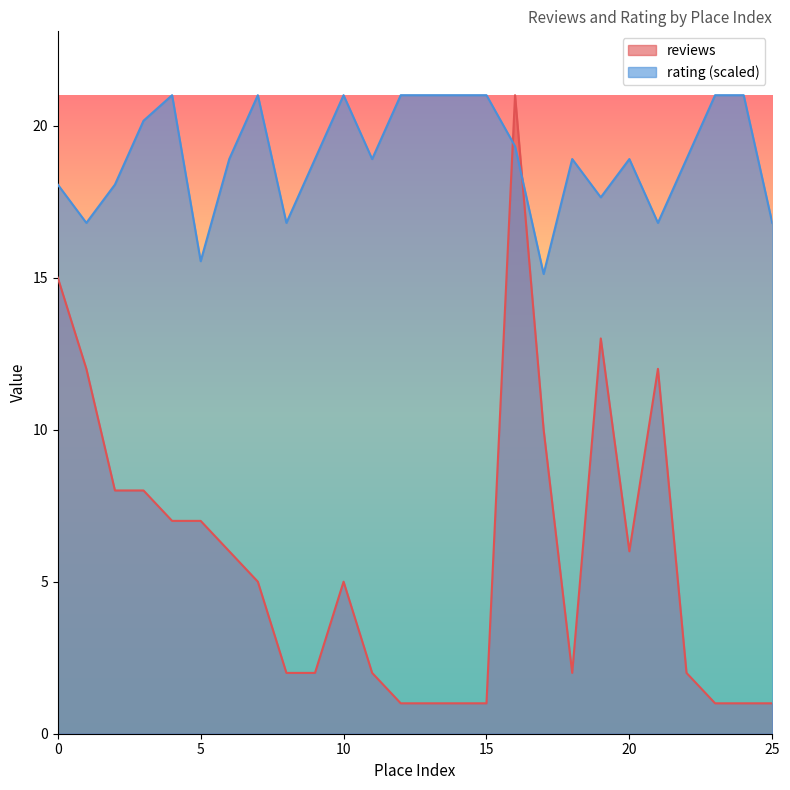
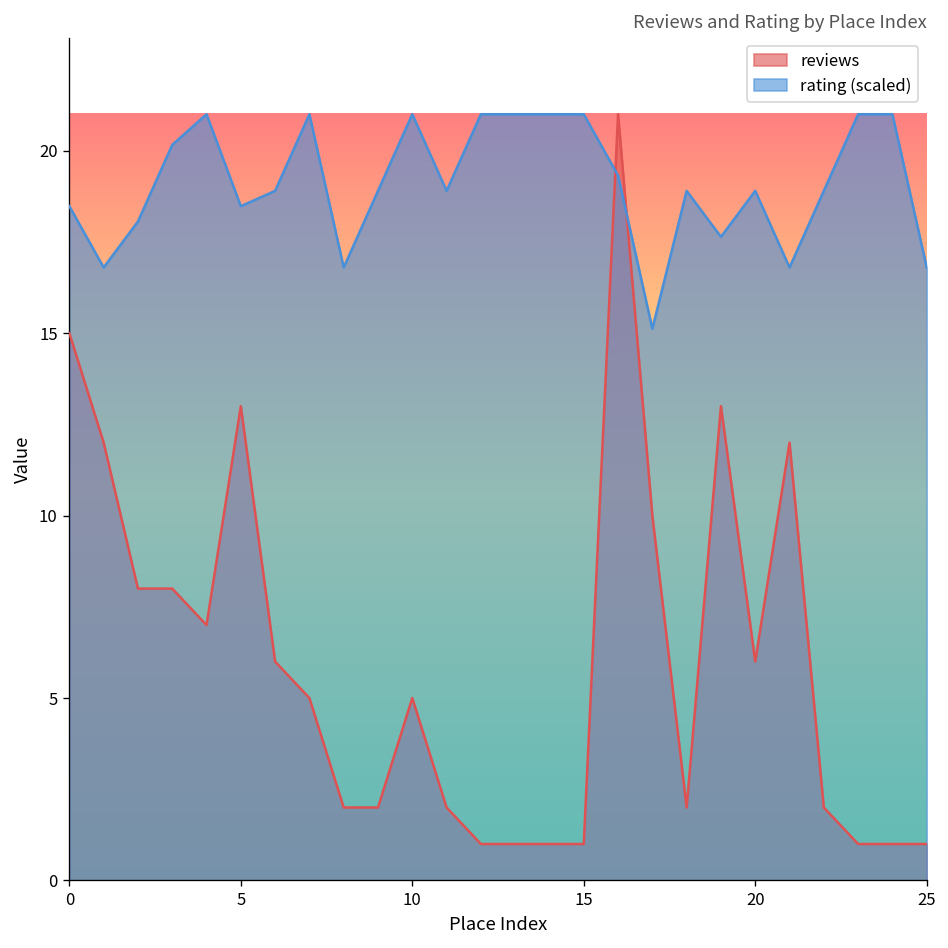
rating (scaled), 0: 18.1 -> 18.5
reviews, 5: 7 -> 13
rating (scaled), 5: 15.5 -> 18.5
